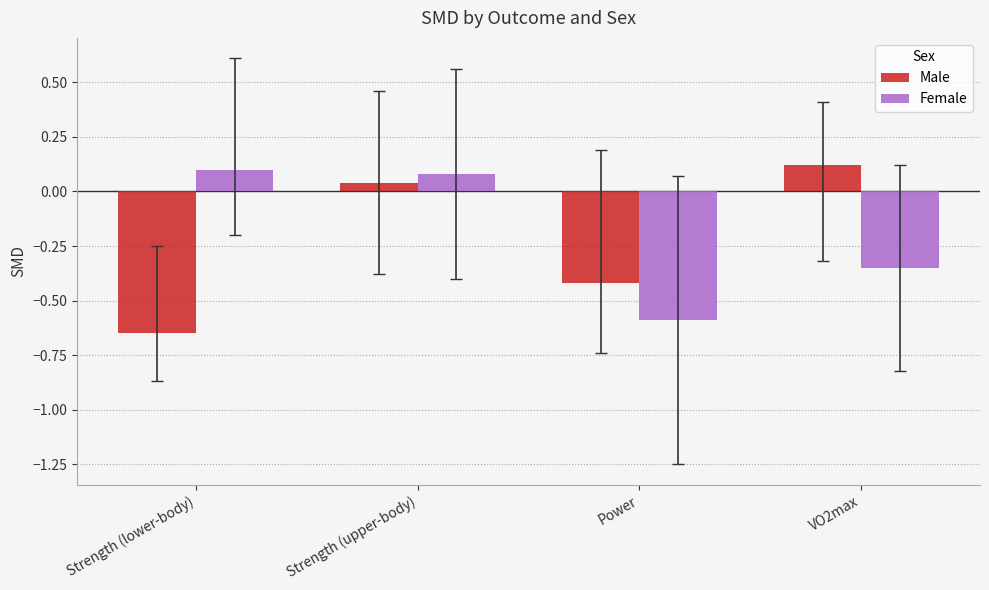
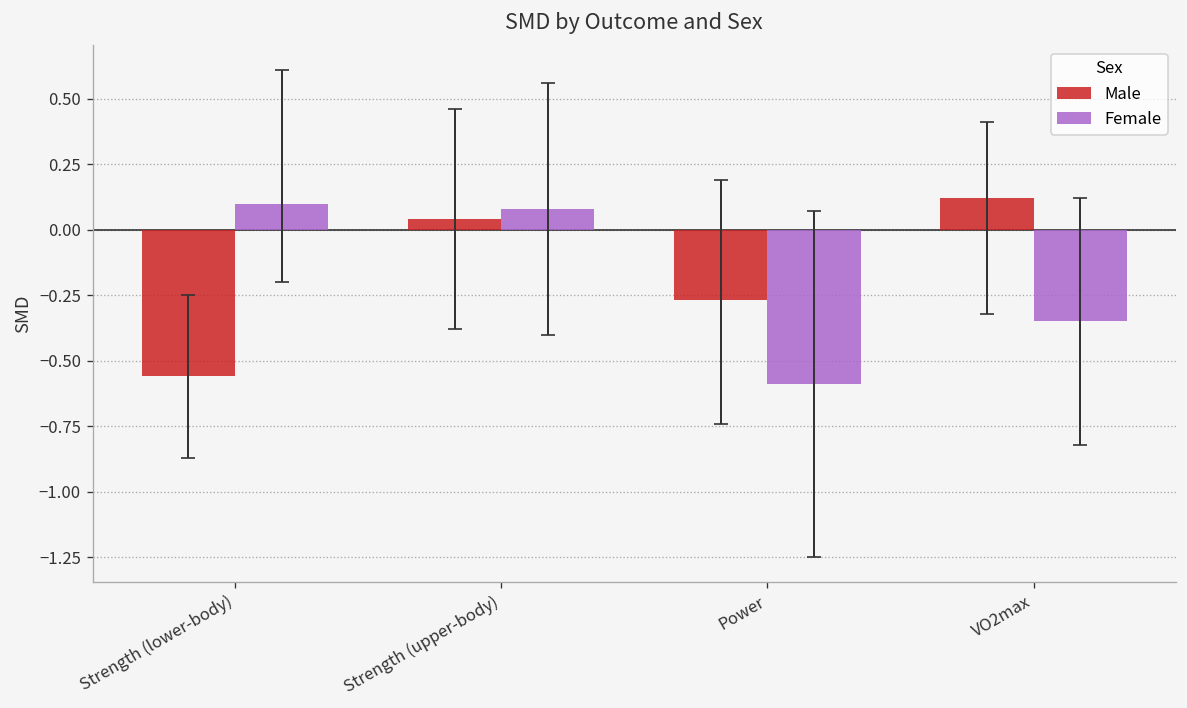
Male, Strength (lower-body): -0.65 -> -0.56
Male, Power: -0.42 -> -0.27
